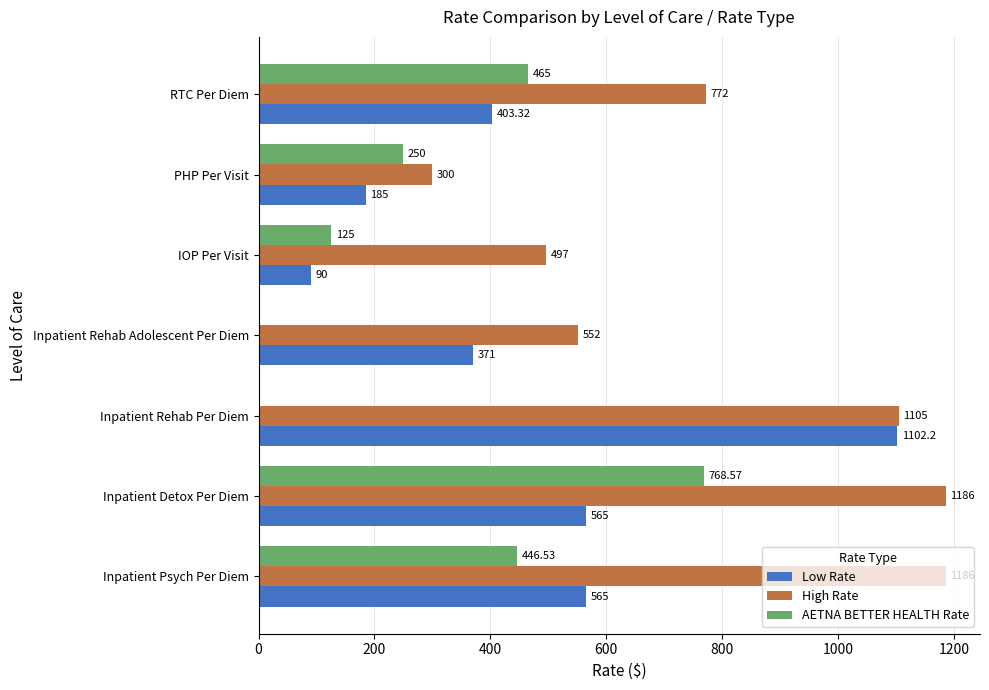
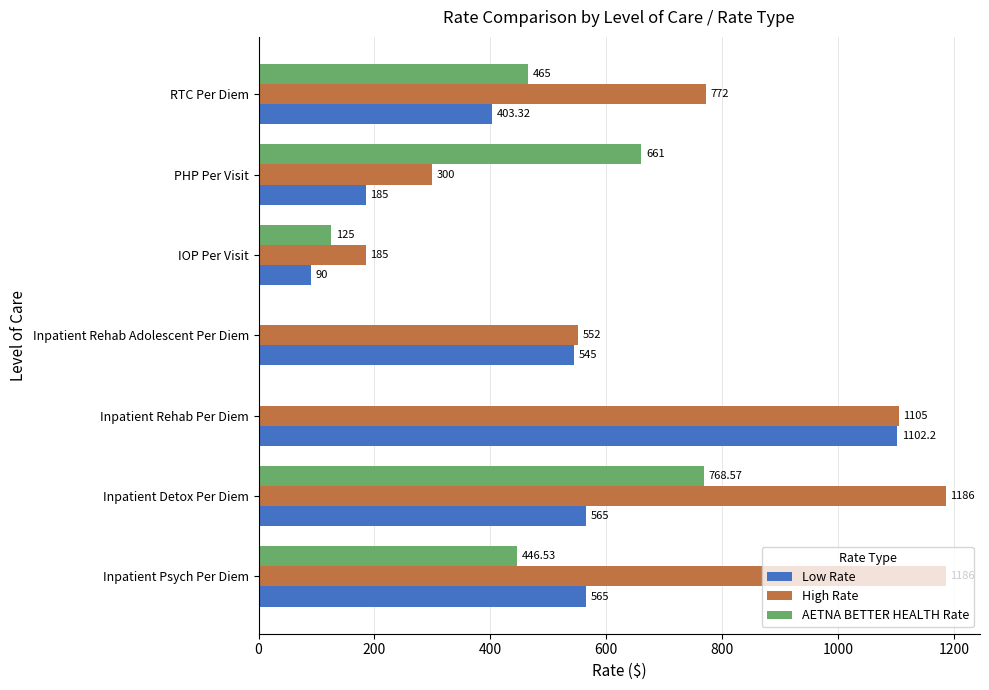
AETNA BETTER HEALTH Rate, PHP Per Visit: 250 -> 661
High Rate, IOP Per Visit: 497 -> 185
Low Rate, Inpatient Rehab Adolescent Per Diem: 371 -> 545
